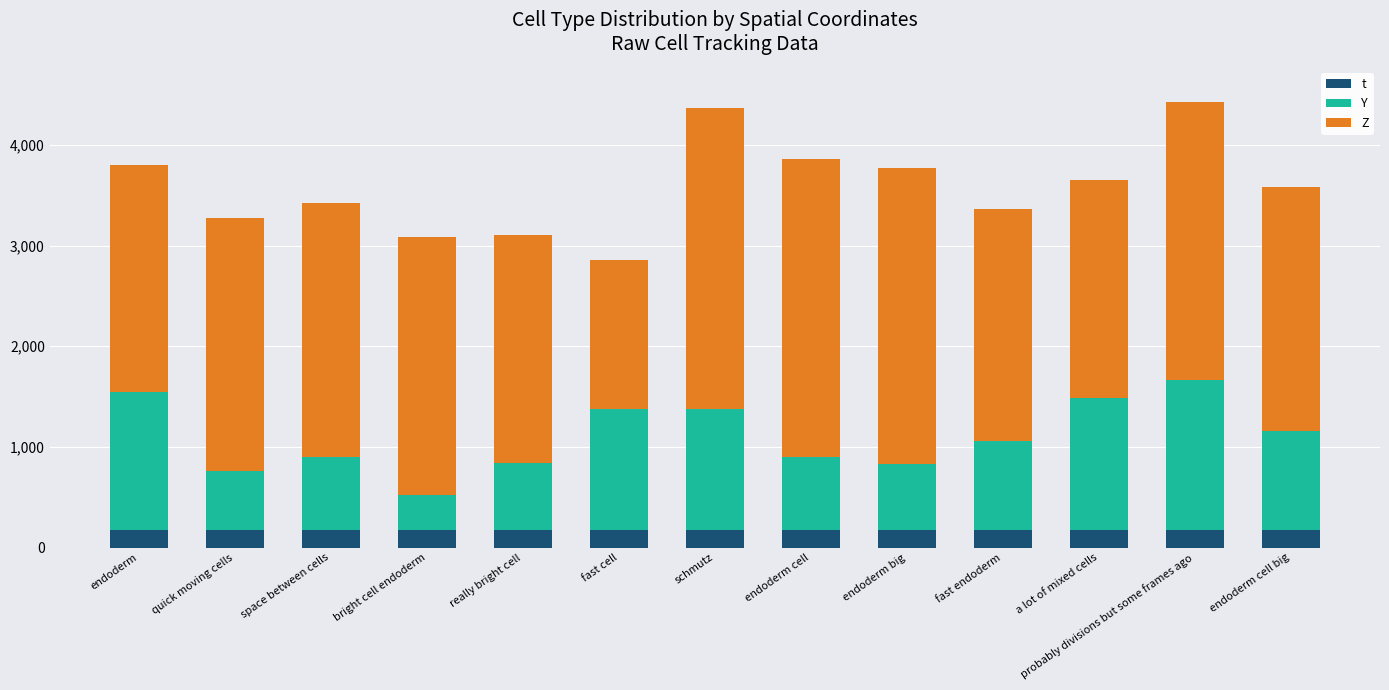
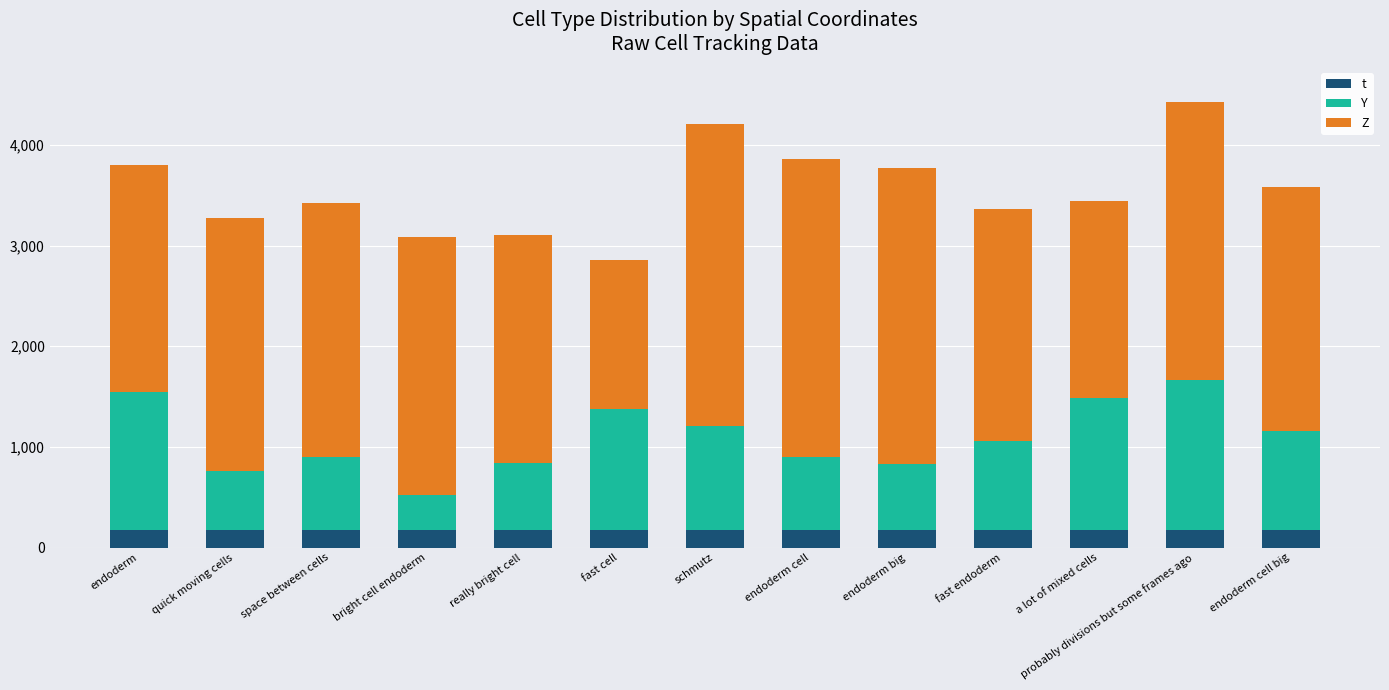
Y, schmutz: 1,200 -> 1,030
Z, a lot of mixed cells: 2,160 -> 1,950
